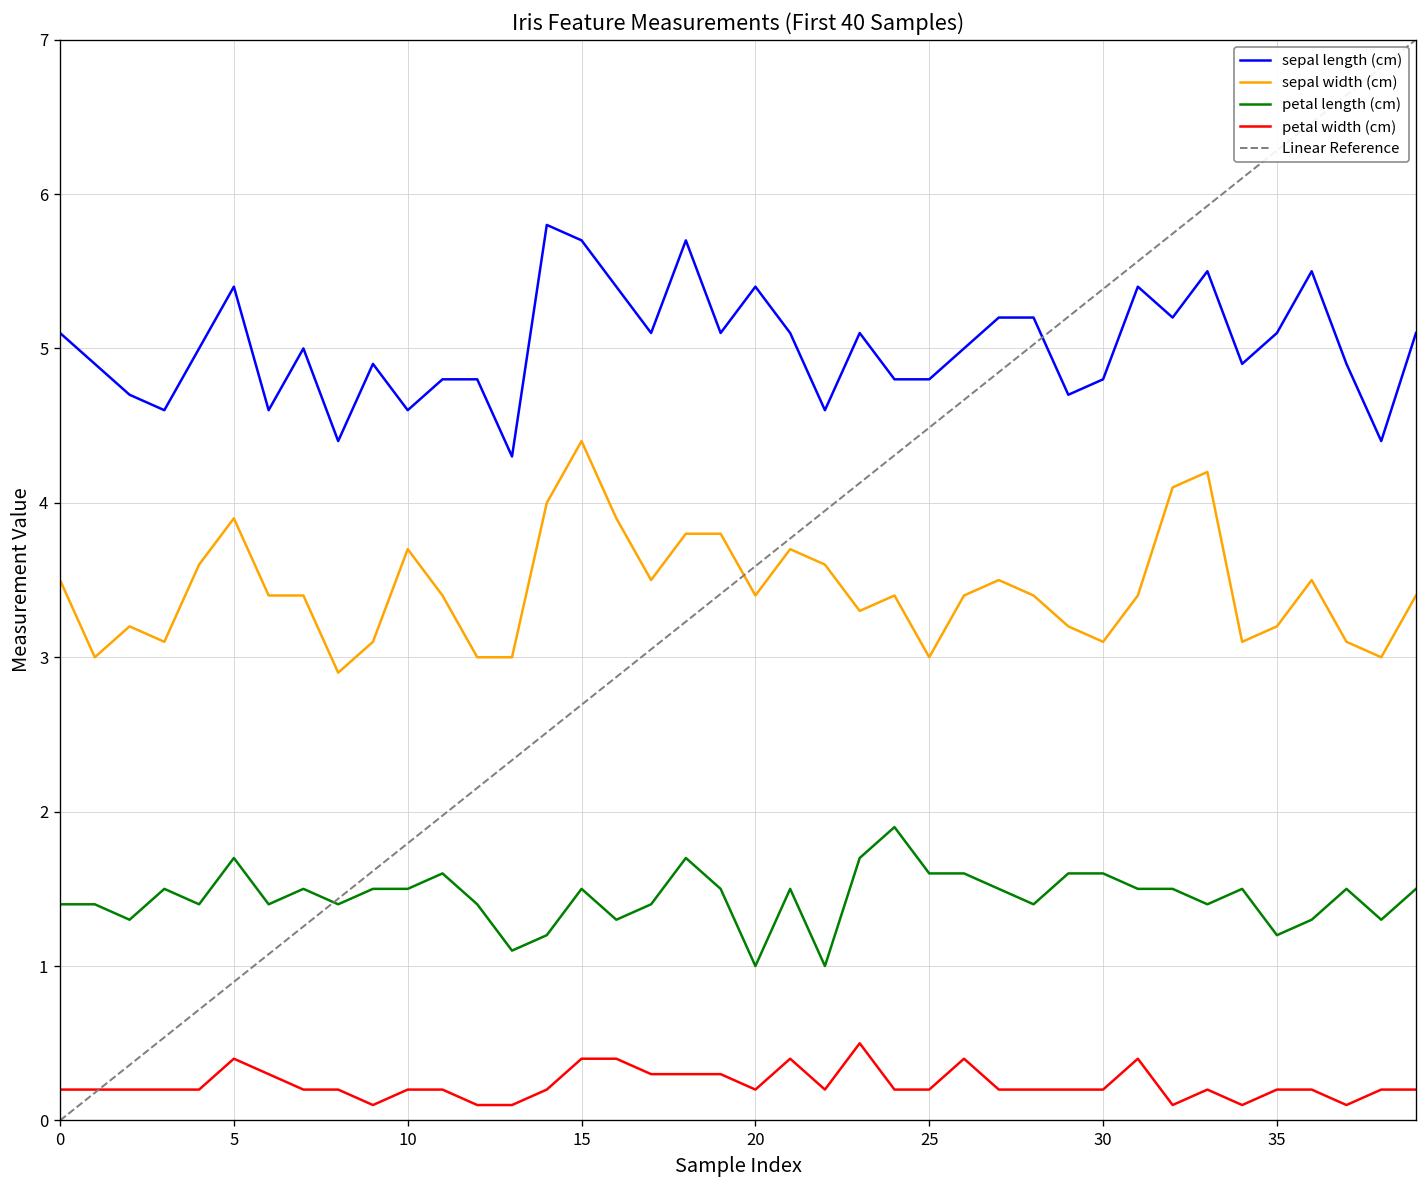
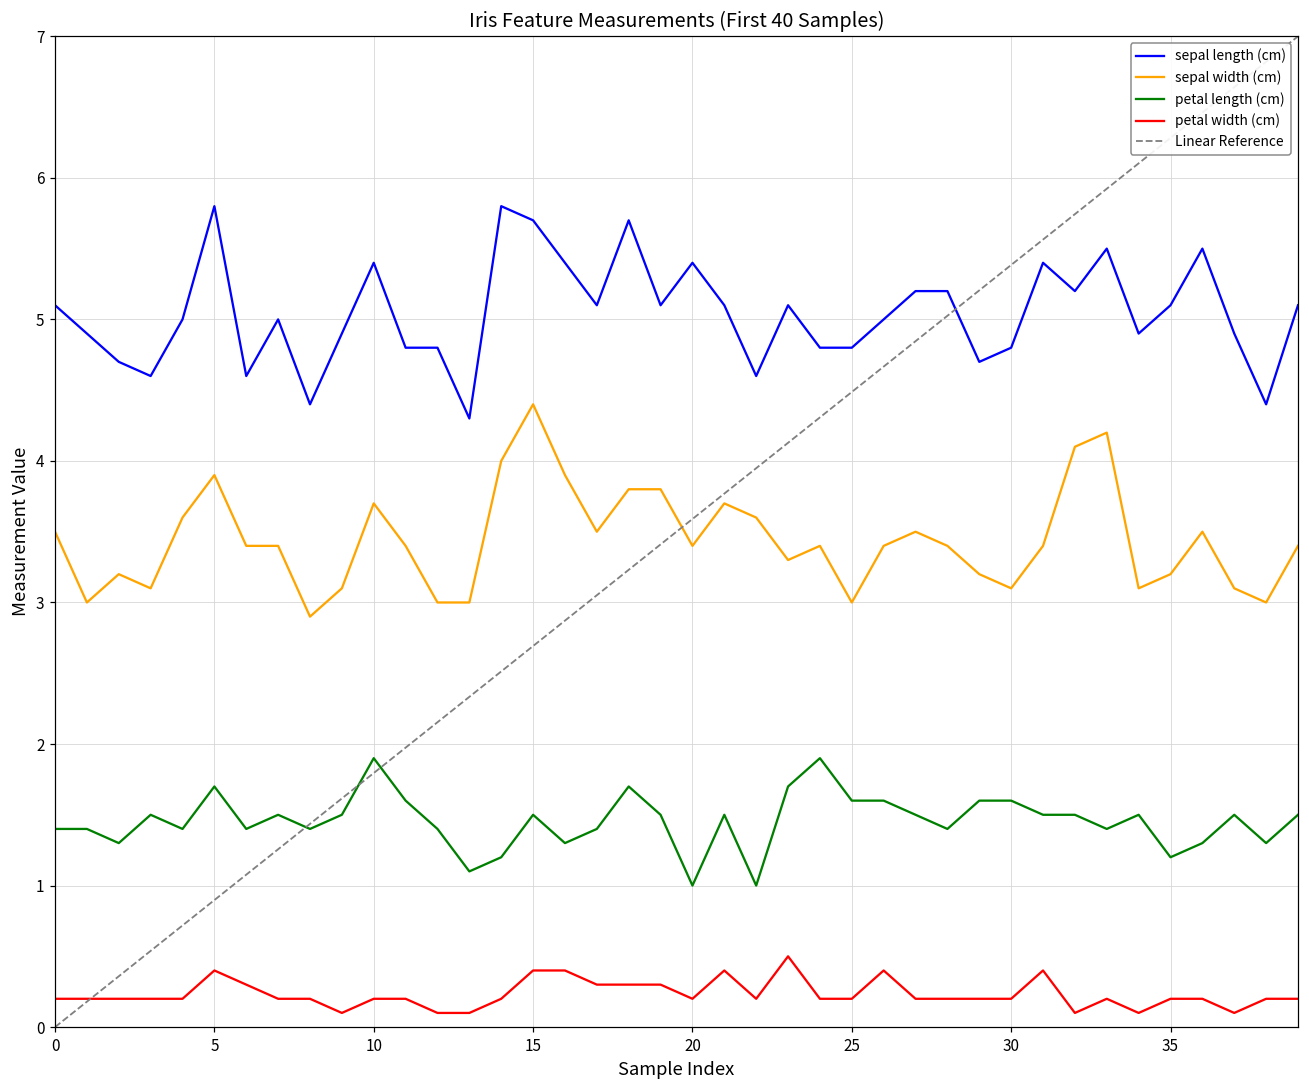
sepal length (cm), 5: 5.4 -> 5.8
sepal length (cm), 10: 4.6 -> 5.4
petal length (cm), 10: 1.5 -> 1.9
